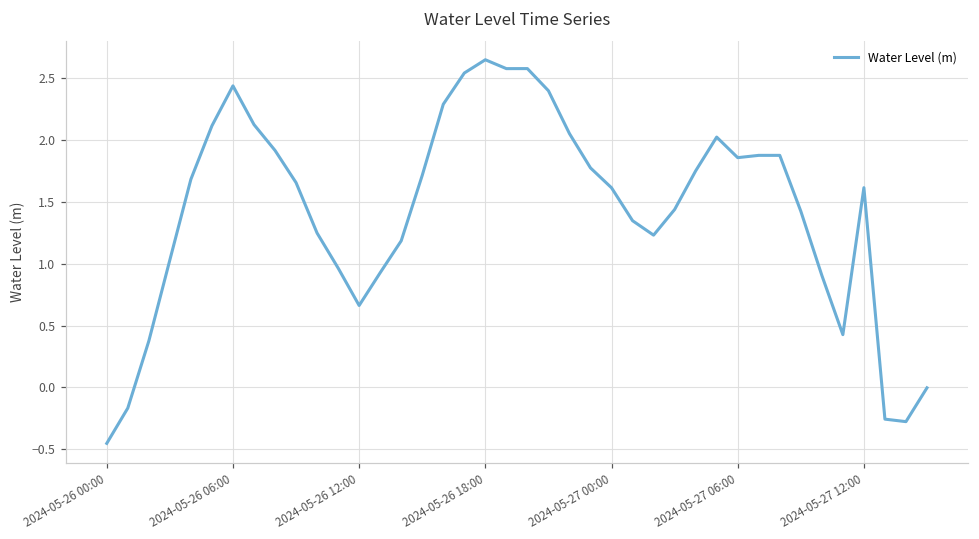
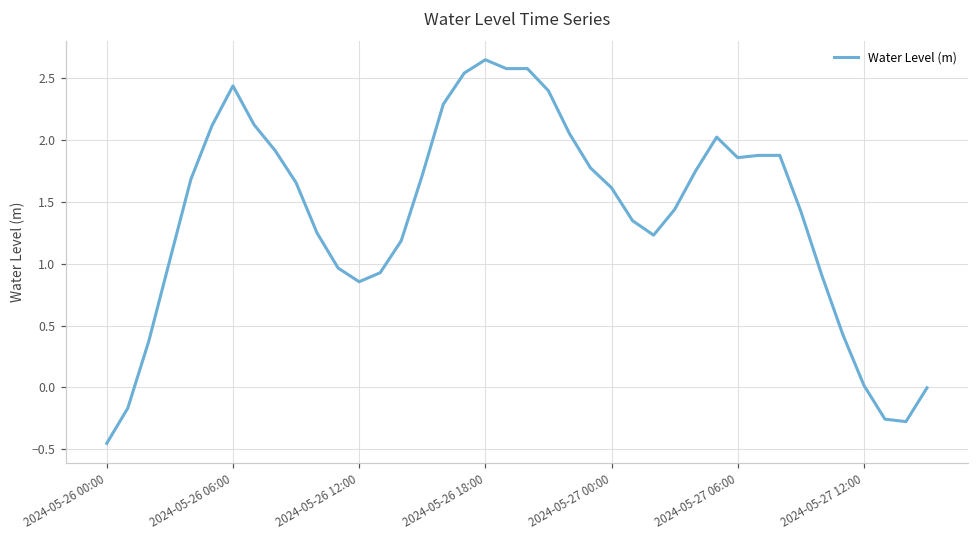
2024-05-26 12:00: 0.66 -> 0.86
2024-05-27 12:00: 1.62 -> 0.02
